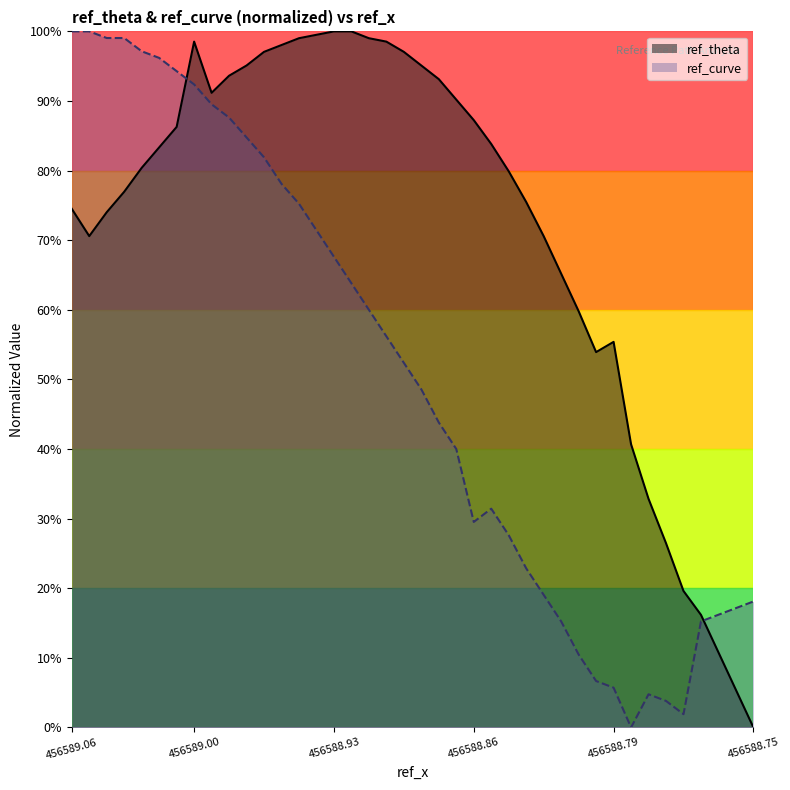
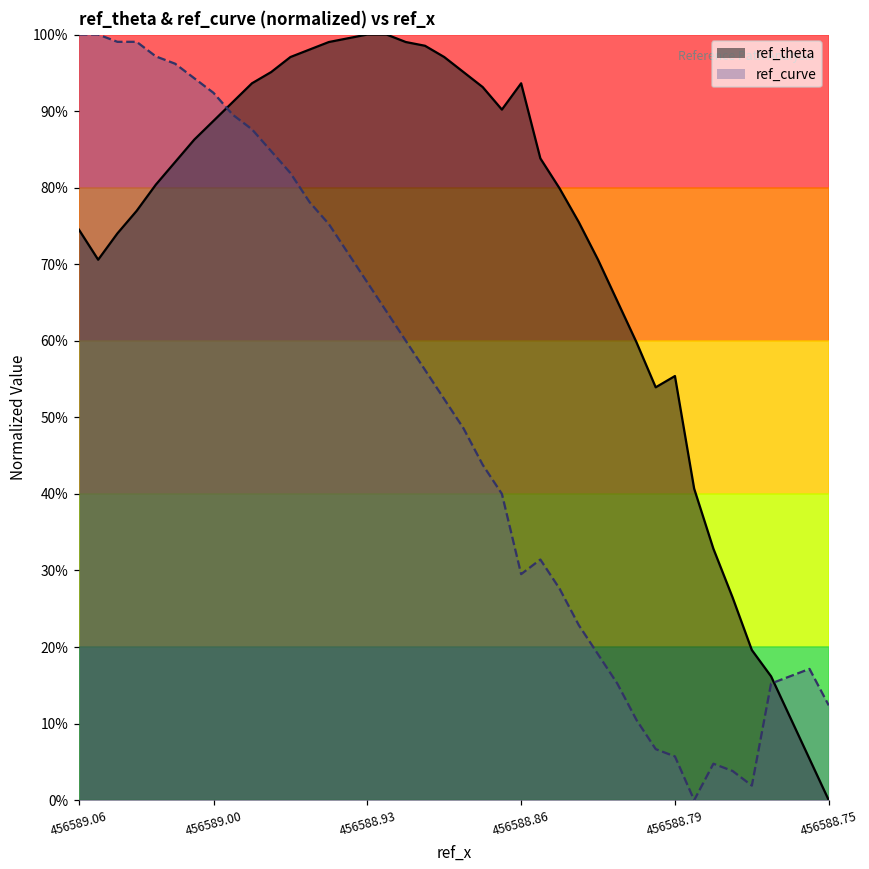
ref_theta, 456589.00: 99% -> 89%
ref_theta, 456588.86: 87% -> 94%
ref_curve, 456588.75: 18% -> 12%
